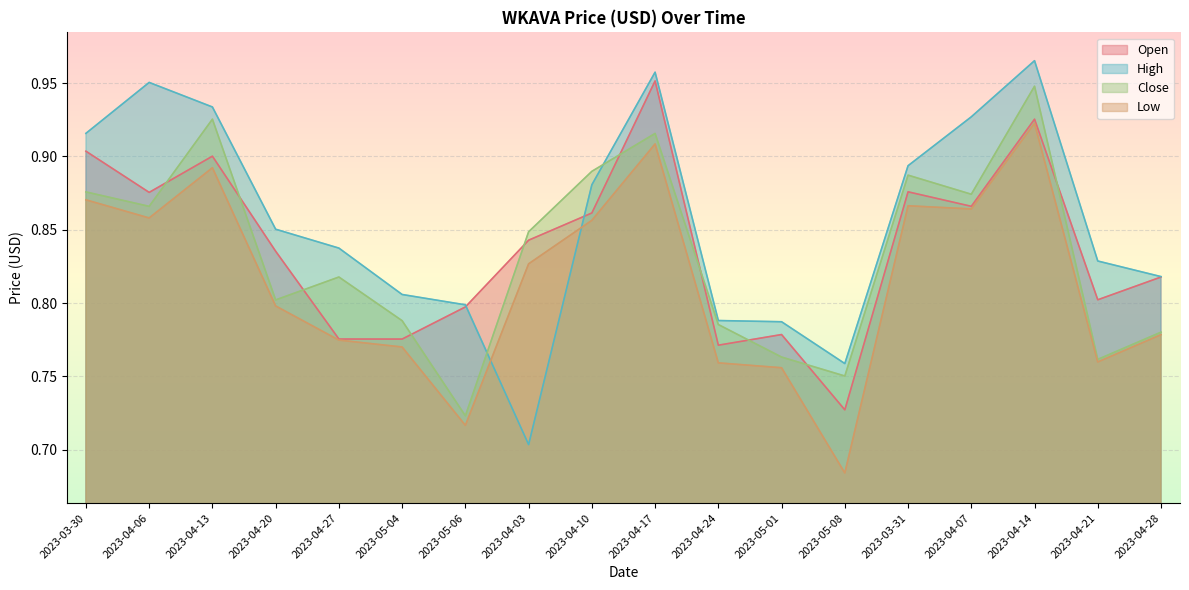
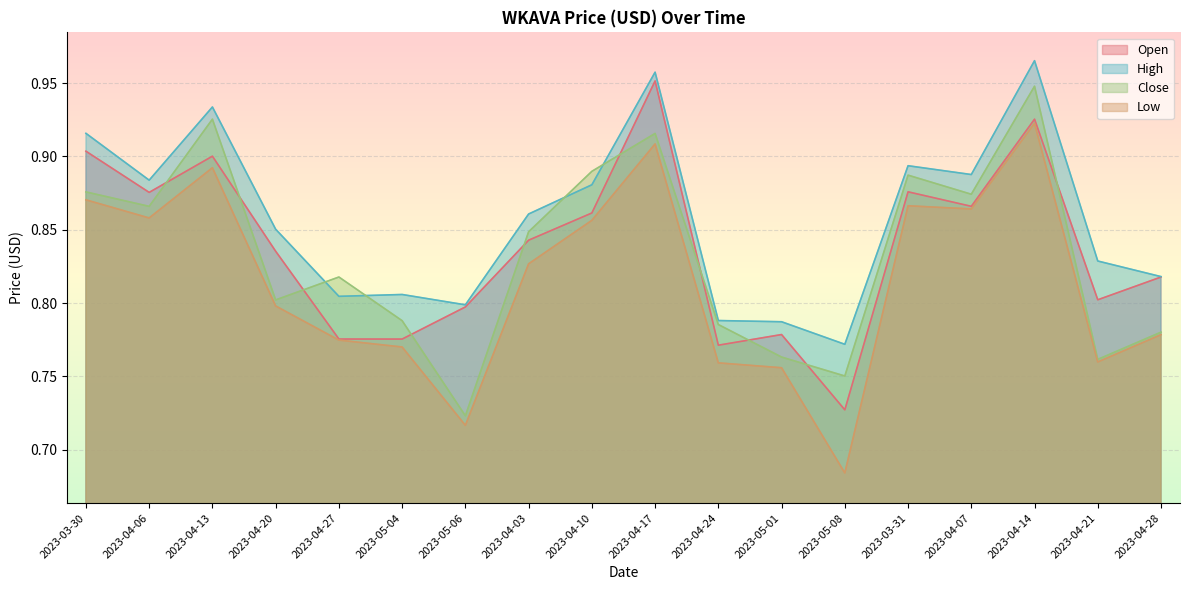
High, 2023-04-06: 0.950 -> 0.884
High, 2023-04-27: 0.837 -> 0.805
High, 2023-04-03: 0.704 -> 0.861
High, 2023-05-08: 0.759 -> 0.772
High, 2023-04-07: 0.927 -> 0.888
